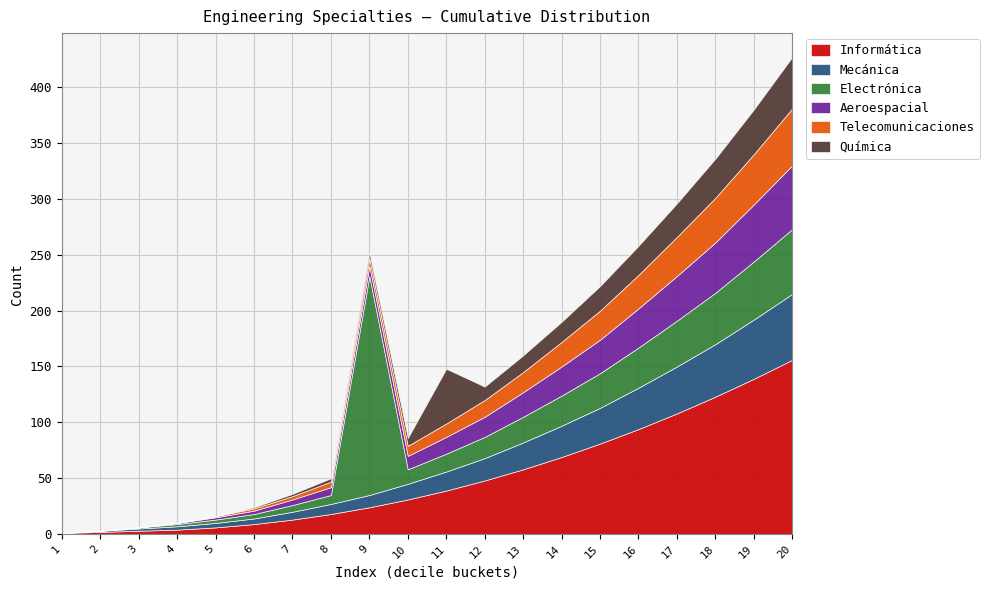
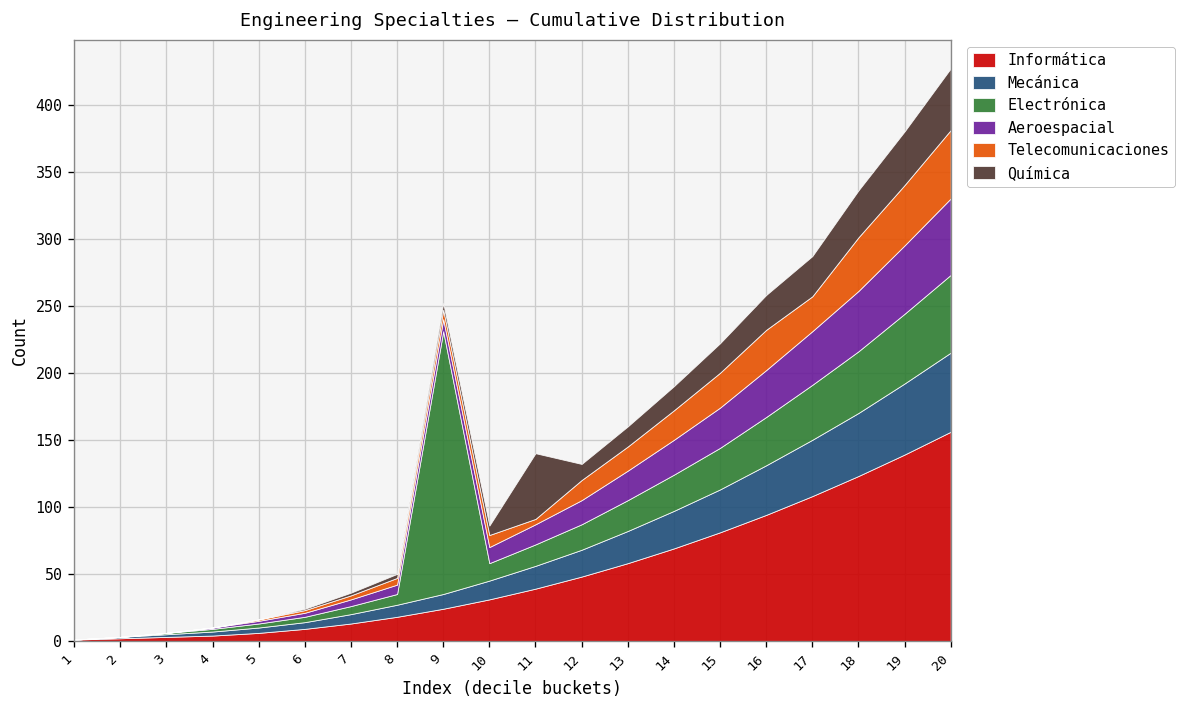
Telecomunicaciones, 11: 12 -> 4
Telecomunicaciones, 17: 35 -> 26
